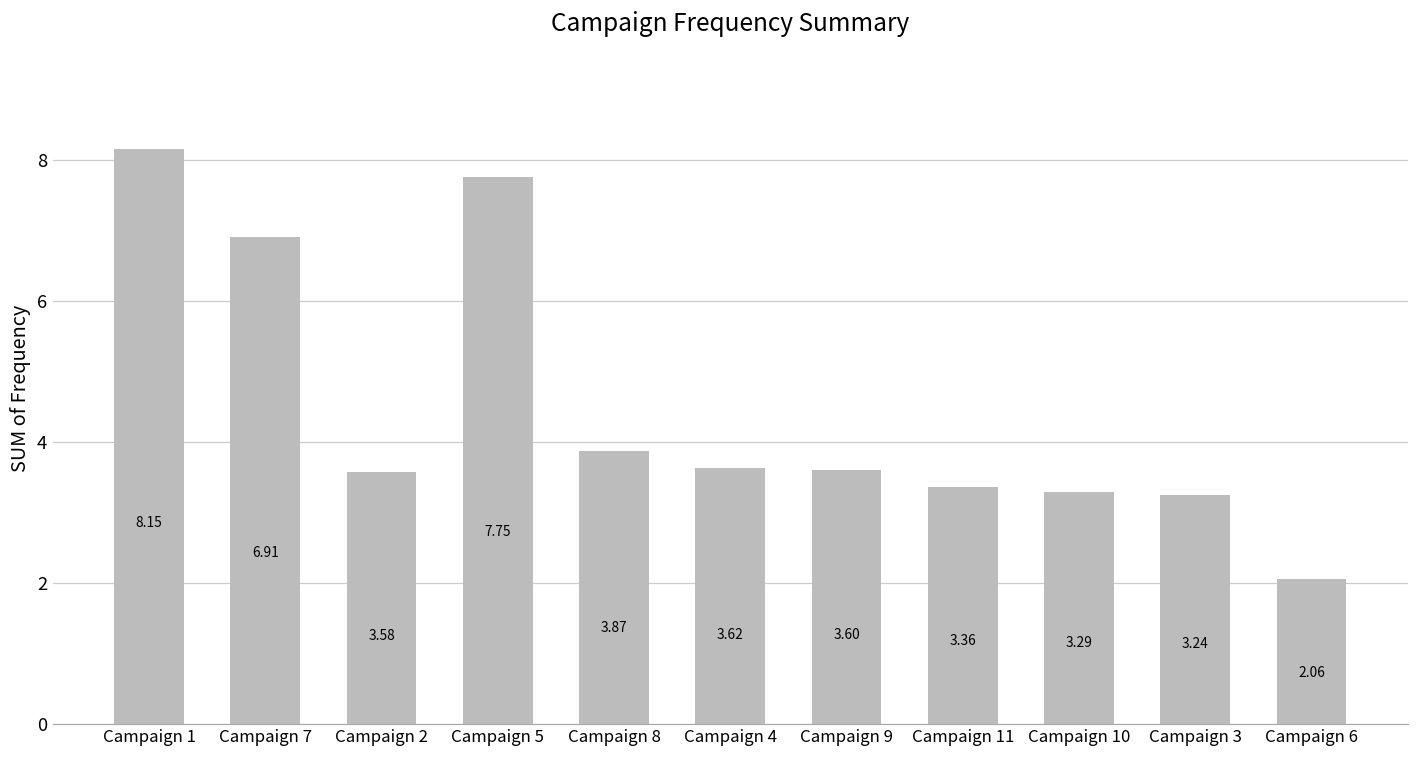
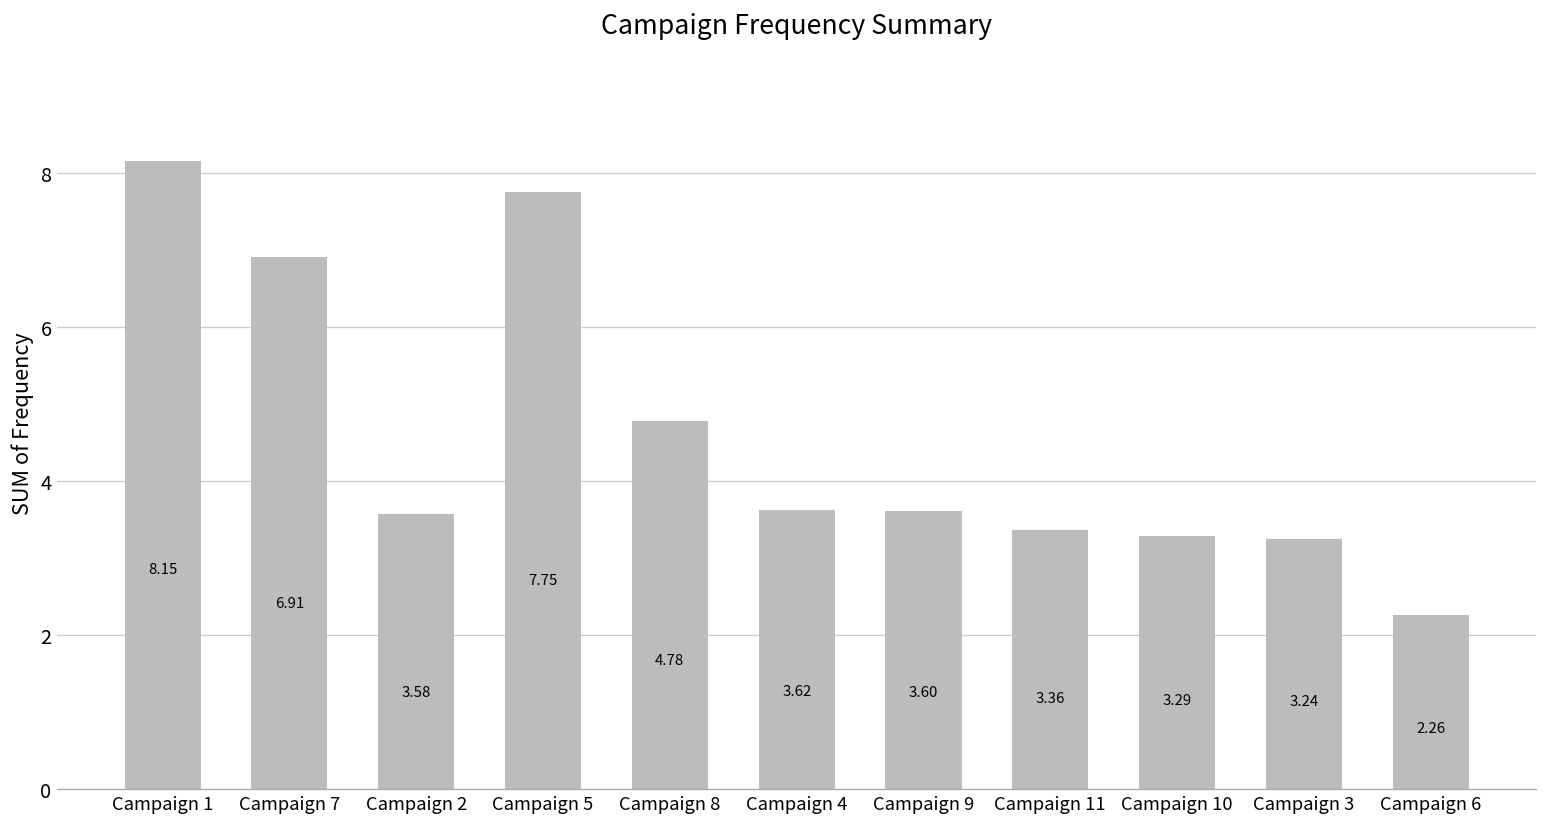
Campaign 8: 3.87 -> 4.78
Campaign 6: 2.06 -> 2.26
